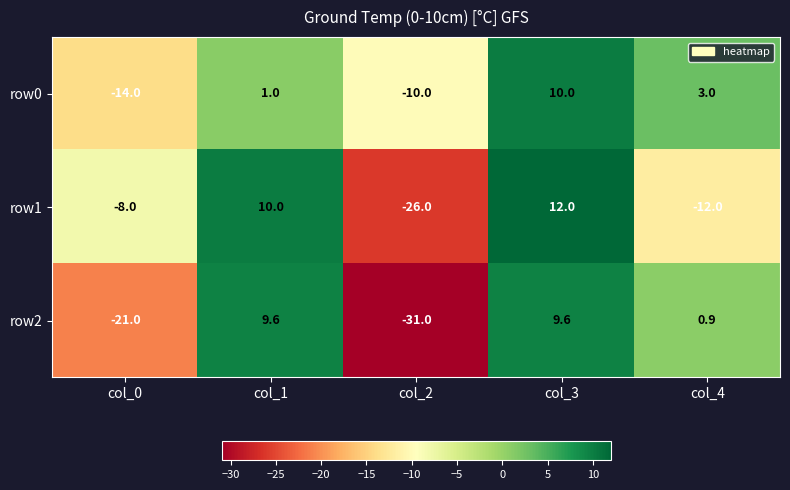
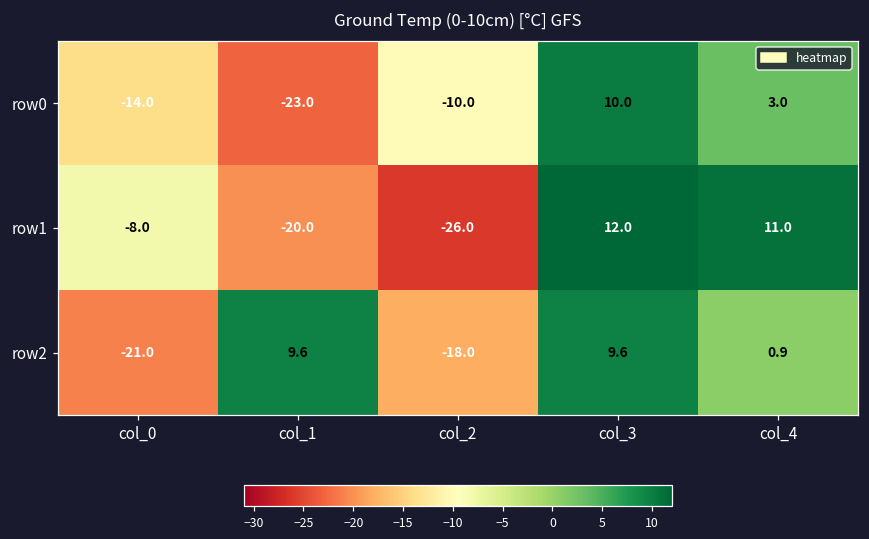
row0, col_1: 1.0 -> -23.0
row1, col_1: 10.0 -> -20.0
row1, col_4: -12.0 -> 11.0
row2, col_2: -31.0 -> -18.0
